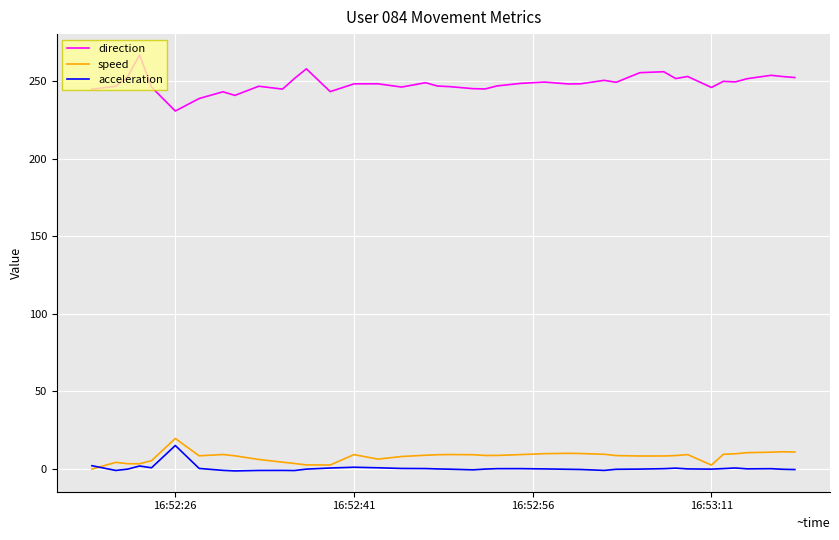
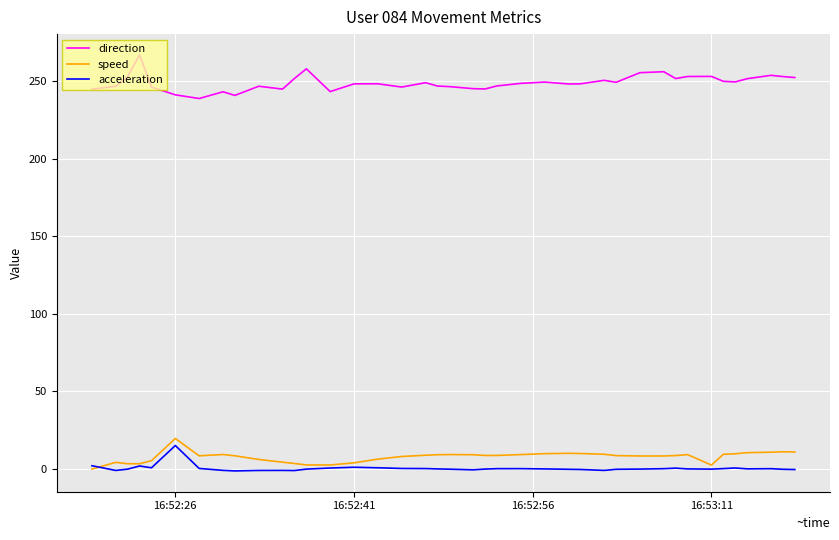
direction, 16:52:26: 231 -> 241
speed, 16:52:41: 9 -> 4
direction, 16:53:11: 246 -> 253
